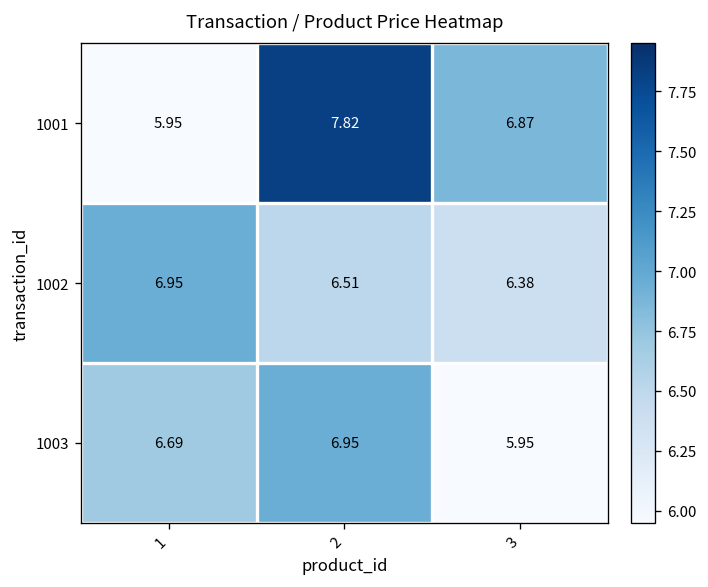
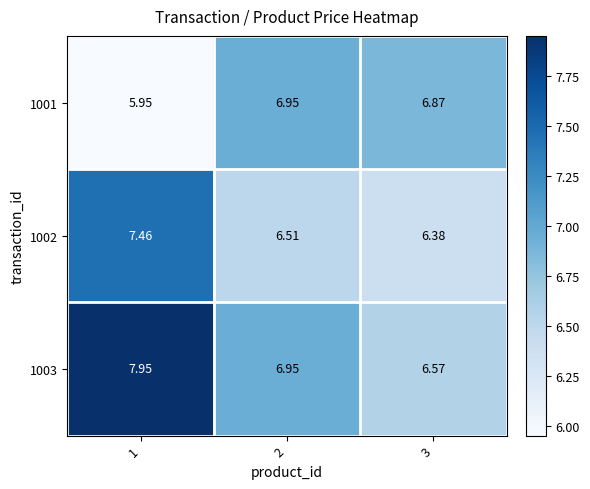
1001, 2: 7.82 -> 6.95
1002, 1: 6.95 -> 7.46
1003, 1: 6.69 -> 7.95
1003, 3: 5.95 -> 6.57
